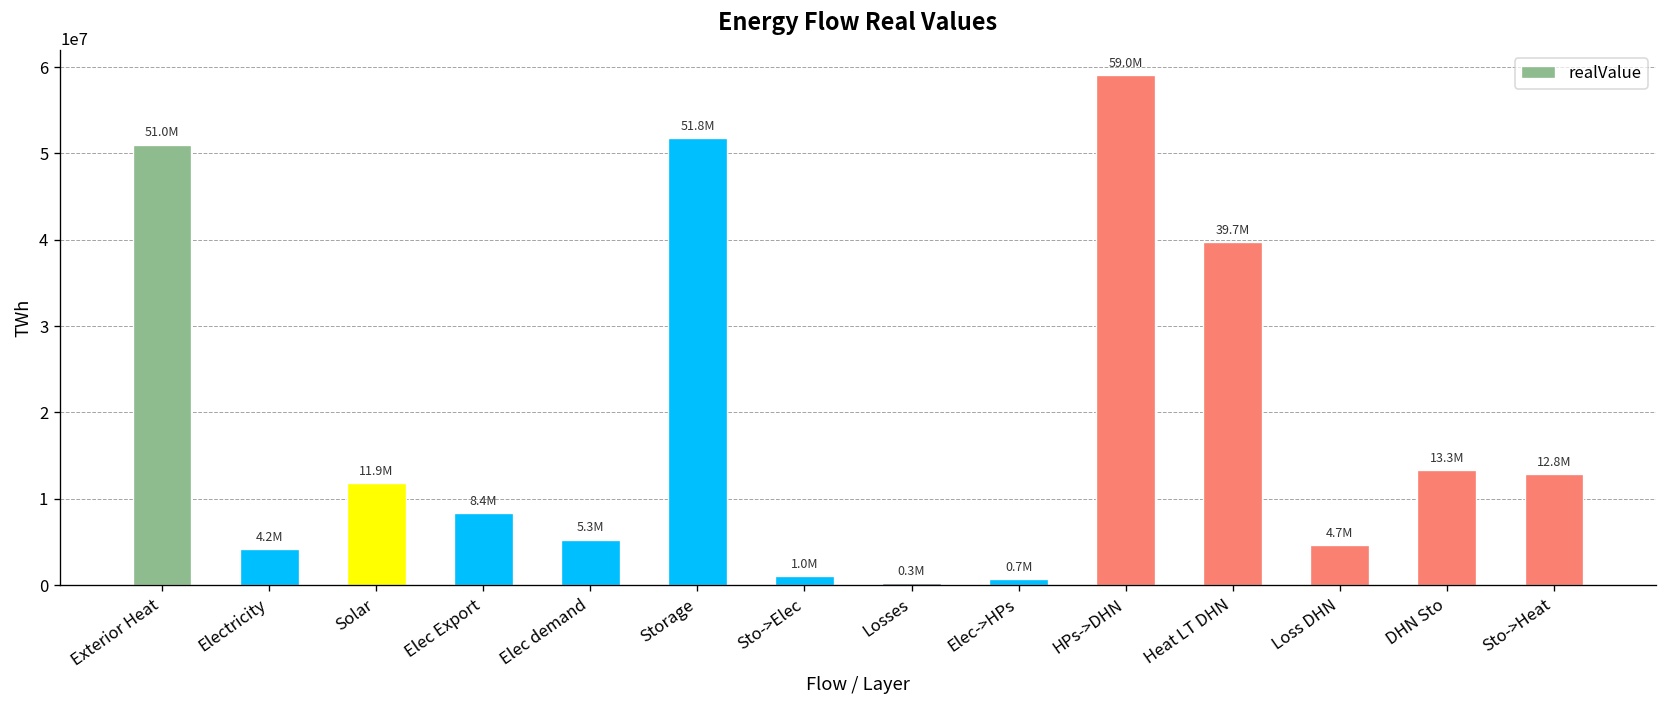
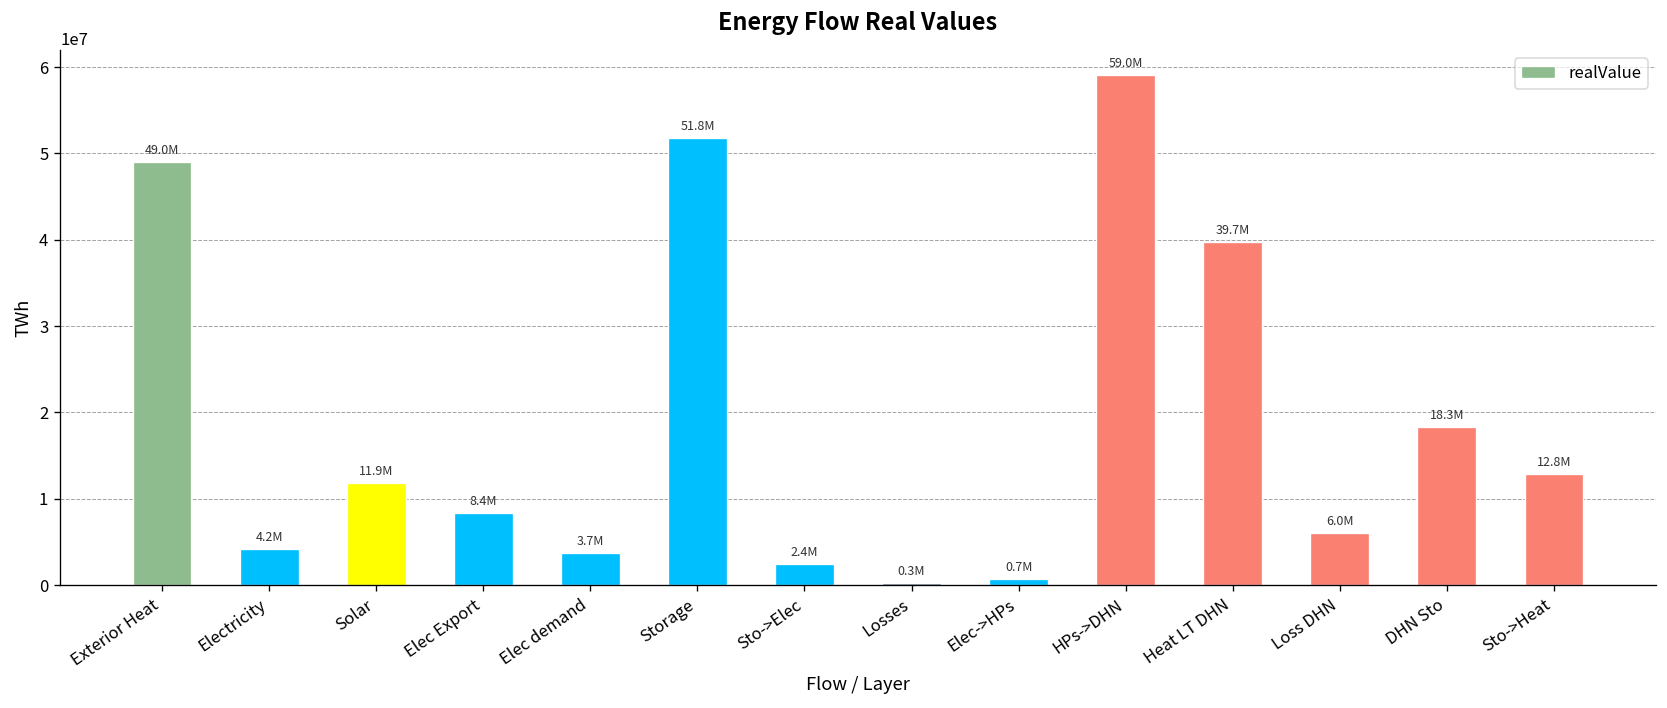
Exterior Heat: 51.0M -> 49.0M
Elec demand: 5.3M -> 3.7M
Sto->Elec: 1.0M -> 2.4M
Loss DHN: 4.7M -> 6.0M
DHN Sto: 13.3M -> 18.3M
